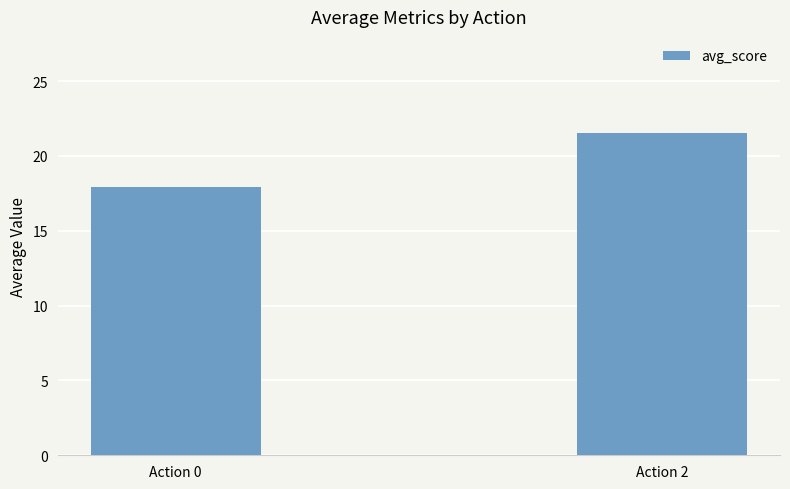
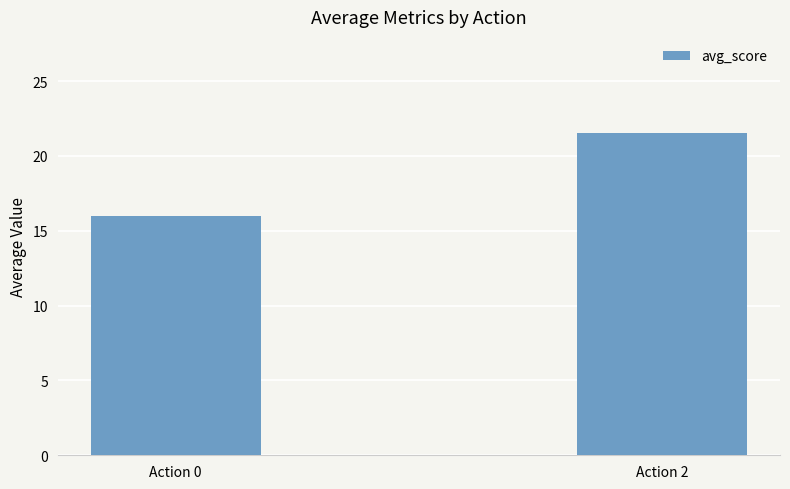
Action 0: 17.9 -> 16.0
